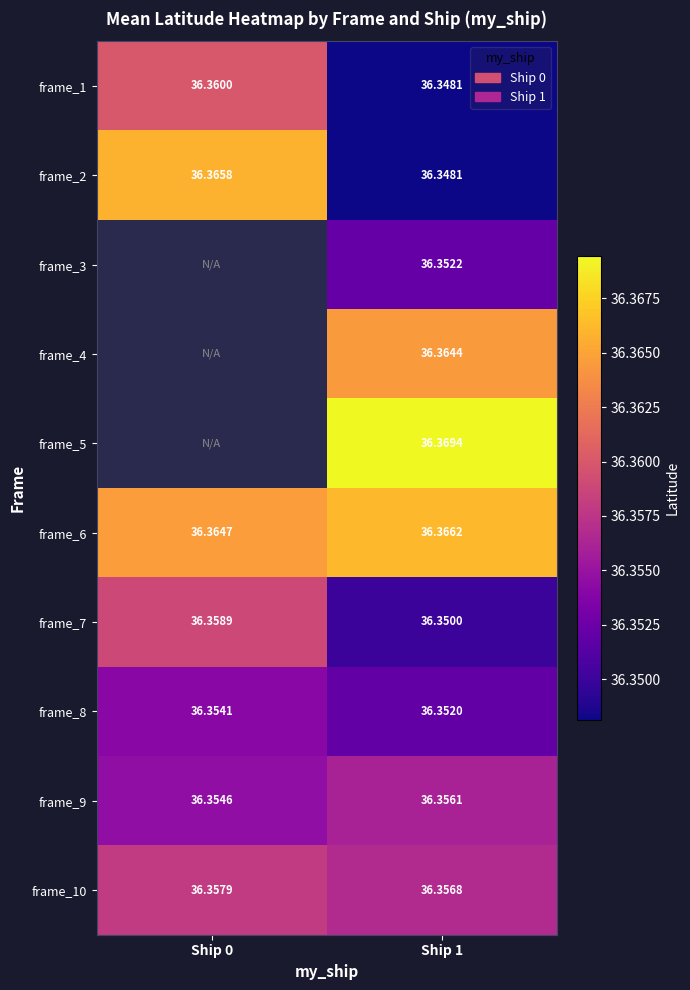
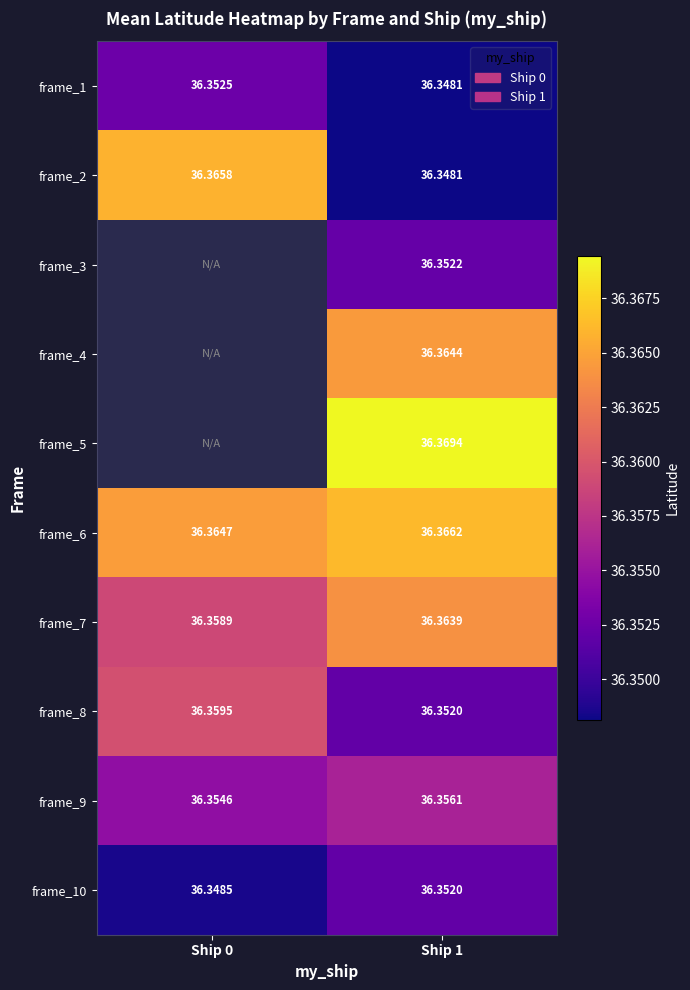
frame_1, Ship 0: 36.3600 -> 36.3525
frame_7, Ship 1: 36.3500 -> 36.3639
frame_8, Ship 0: 36.3541 -> 36.3595
frame_10, Ship 0: 36.3579 -> 36.3485
frame_10, Ship 1: 36.3568 -> 36.3520
